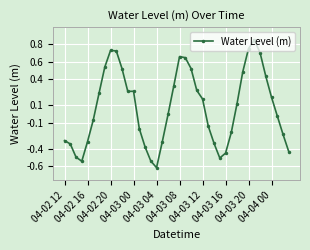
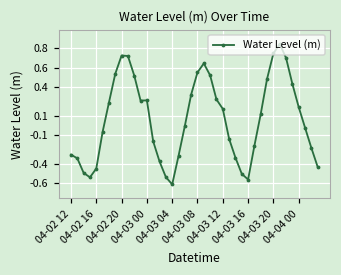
04-02 16: -0.3 -> -0.4
04-03 08: 0.7 -> 0.6
04-03 16: -0.4 -> -0.6
